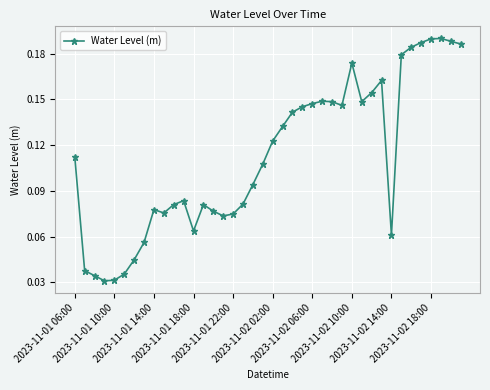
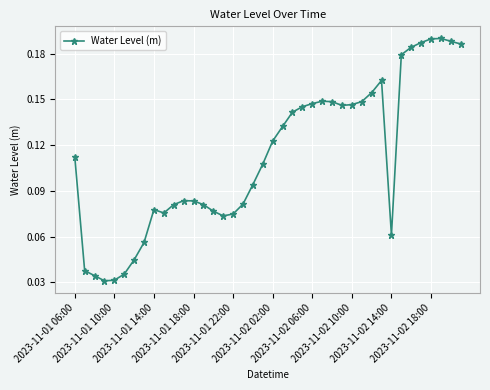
2023-11-01 18:00: 0.064 -> 0.083
2023-11-02 10:00: 0.174 -> 0.147
